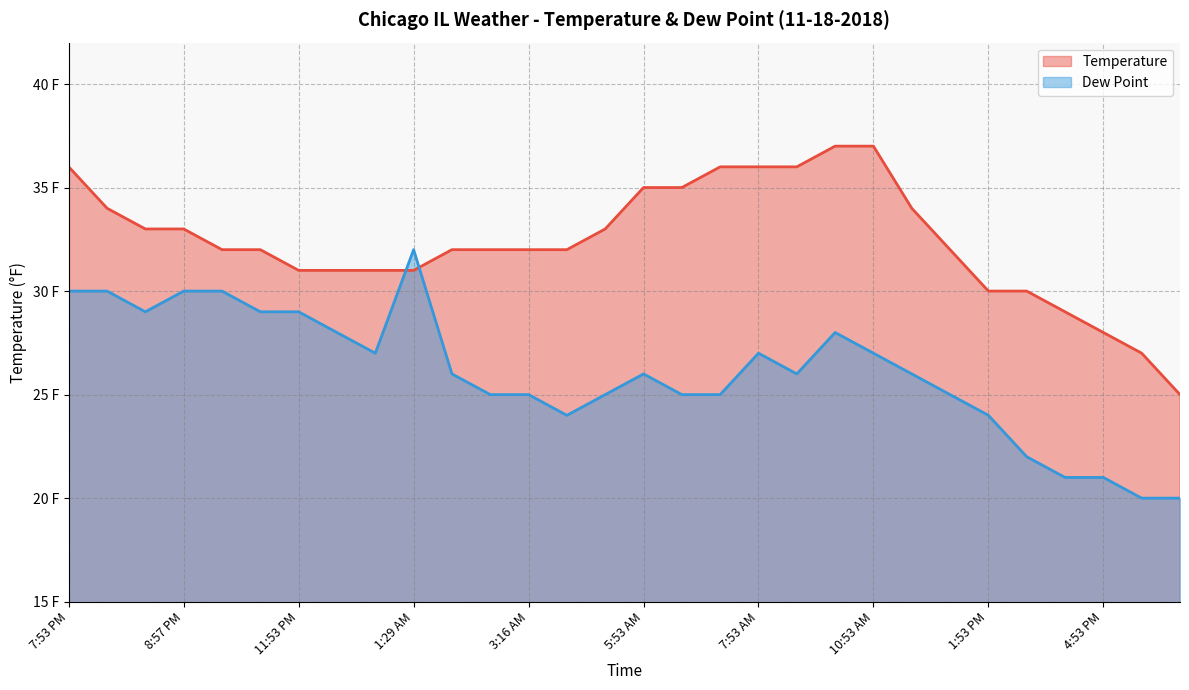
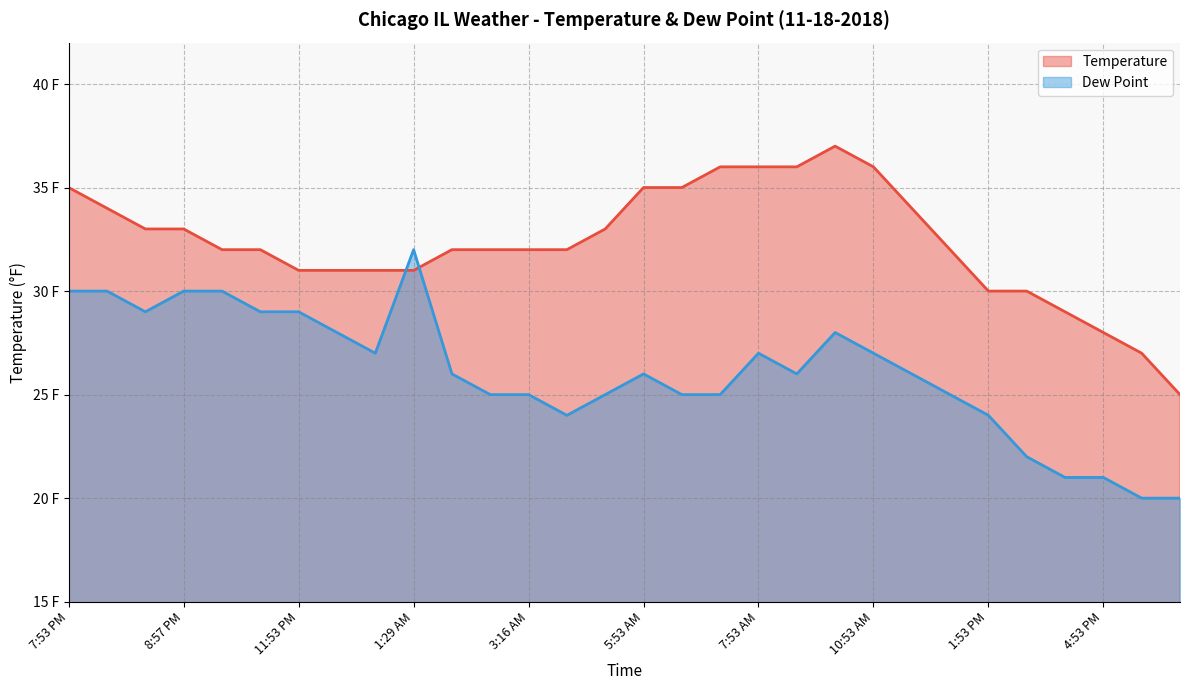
Temperature, 7:53 PM: 36 F -> 35 F
Temperature, 10:53 AM: 37 F -> 36 F
